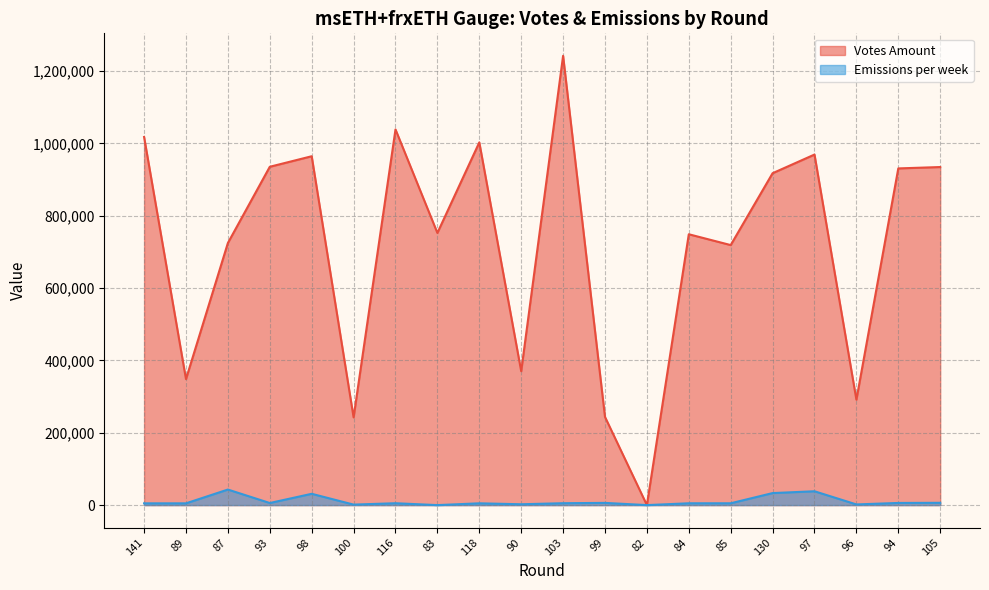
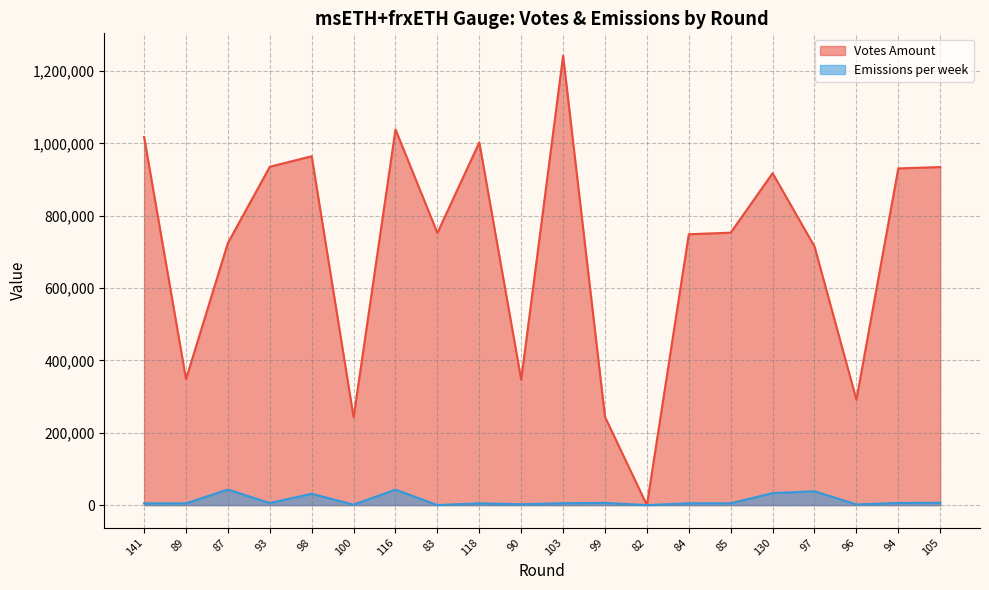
Emissions per week, 116: 10,000 -> 40,000
Votes Amount, 90: 370,000 -> 350,000
Votes Amount, 85: 720,000 -> 750,000
Votes Amount, 97: 970,000 -> 710,000
